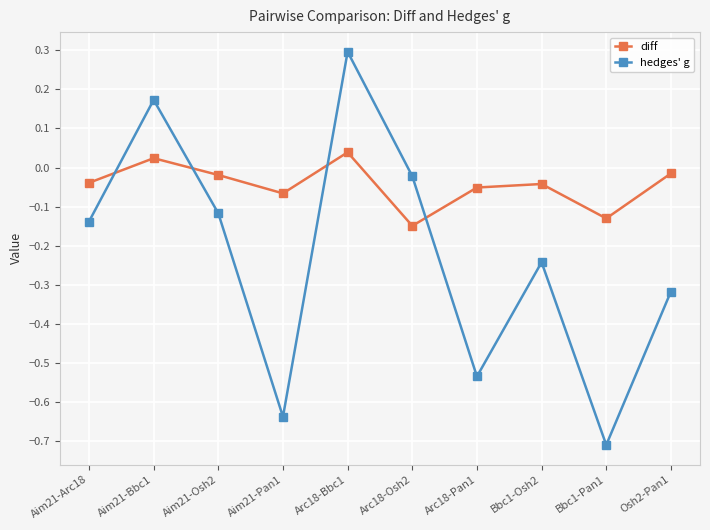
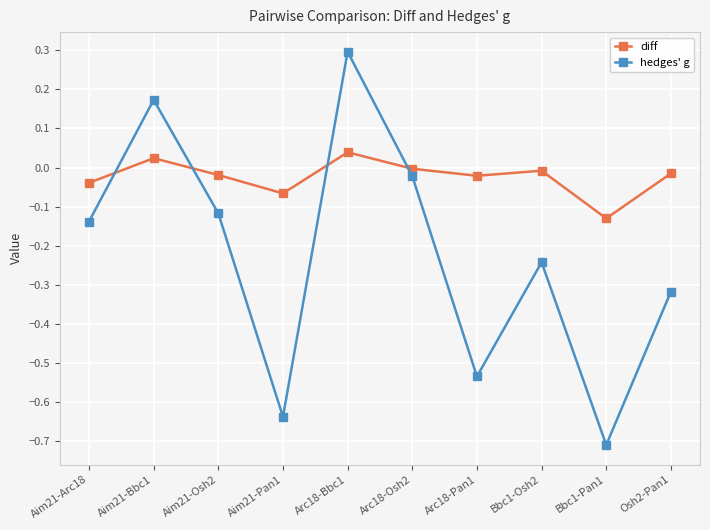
diff, Arc18-Osh2: -0.15 -> 0.00
diff, Arc18-Pan1: -0.05 -> -0.02
diff, Bbc1-Osh2: -0.04 -> -0.01
